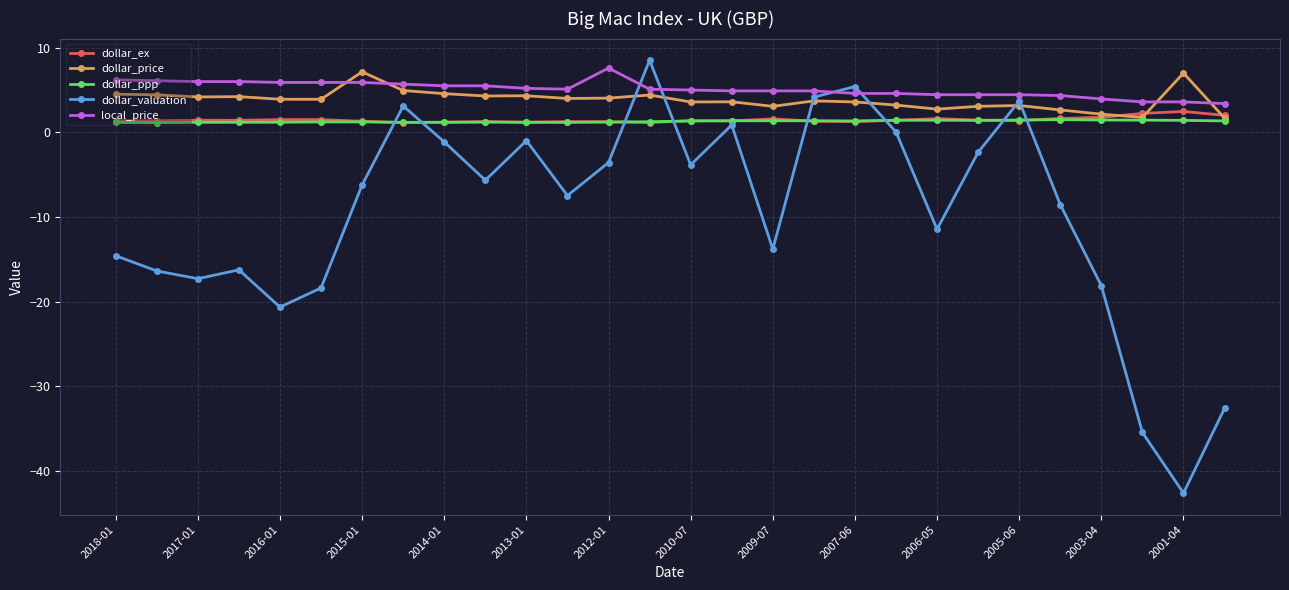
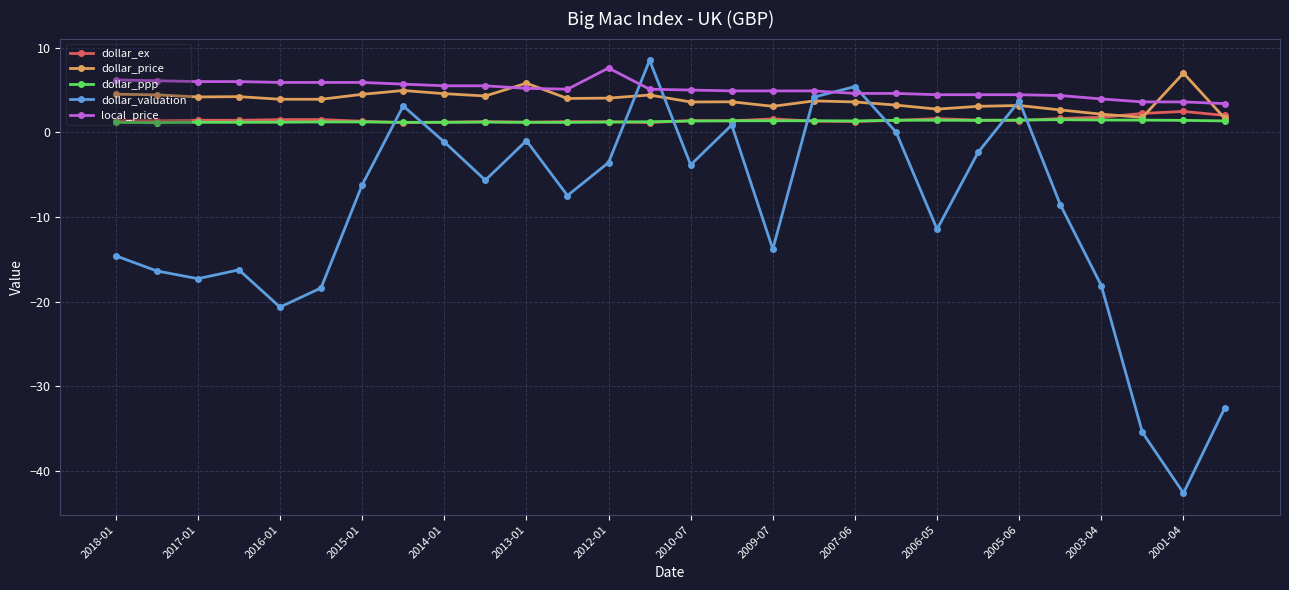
dollar_price, 2015-01: 7 -> 4
dollar_price, 2013-01: 4 -> 6
